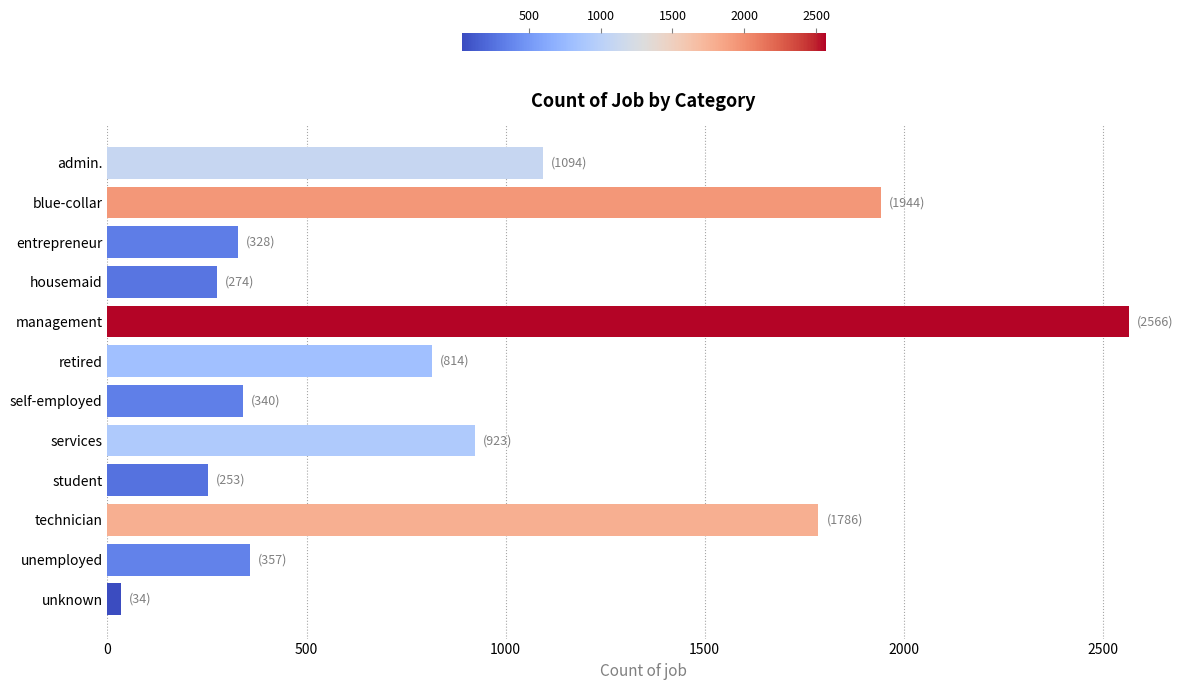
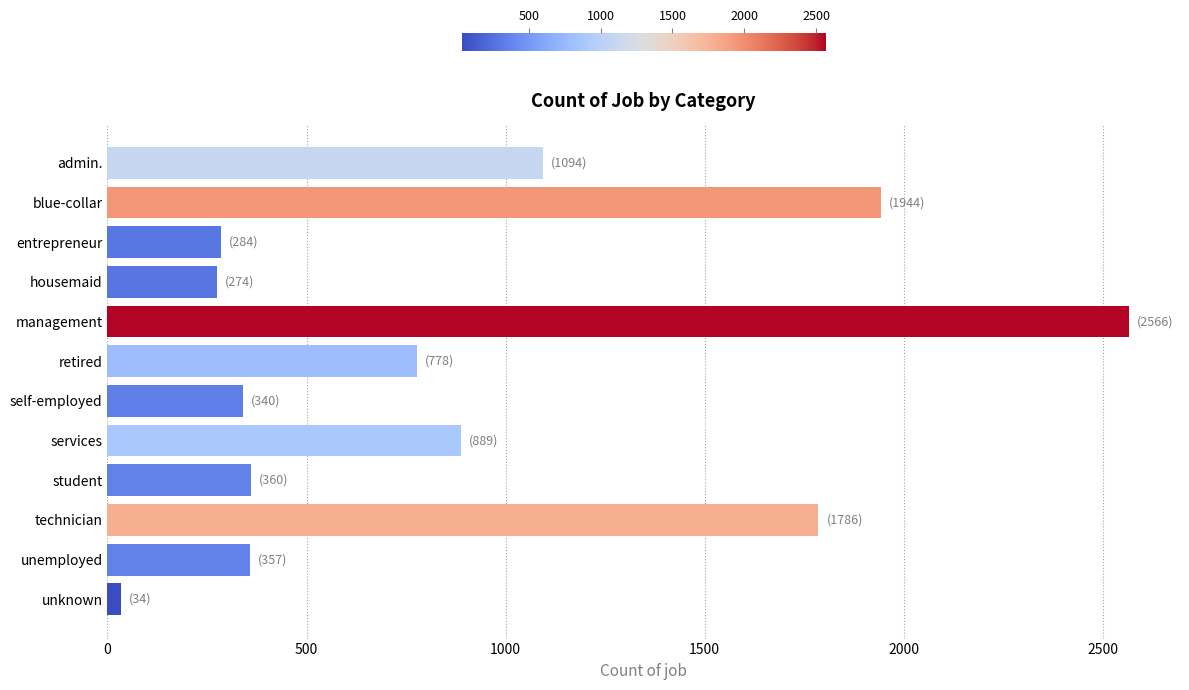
entrepreneur: (328) -> (284)
retired: (814) -> (778)
services: (923) -> (889)
student: (253) -> (360)
